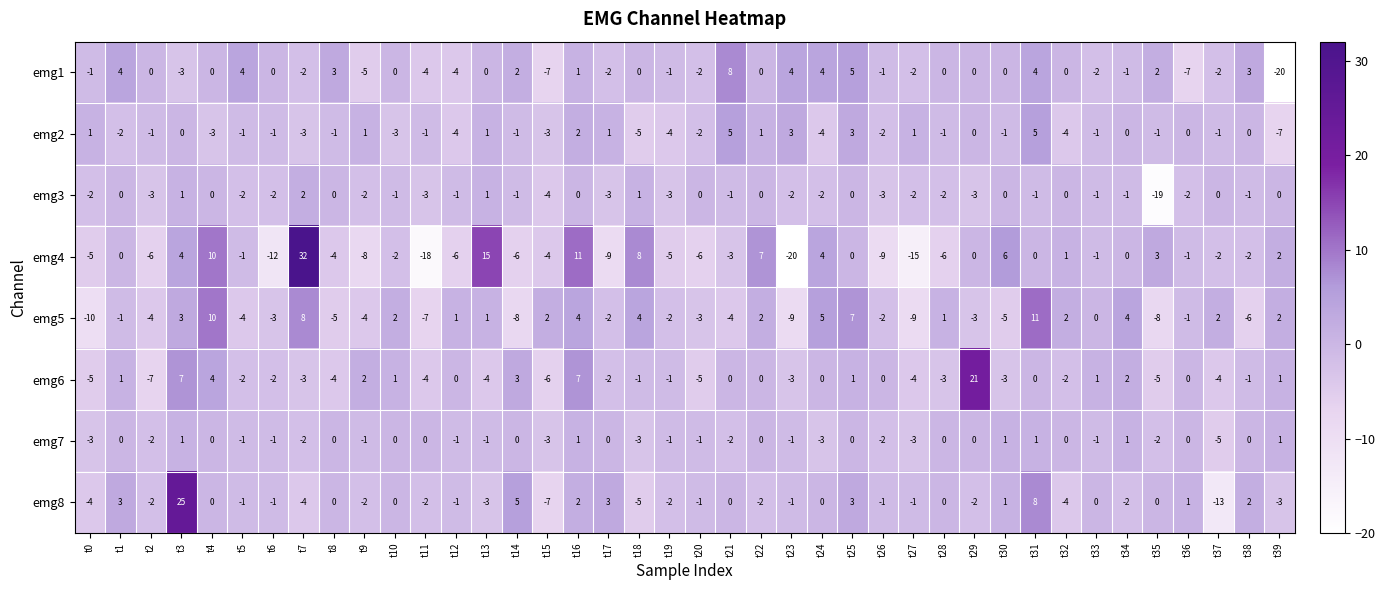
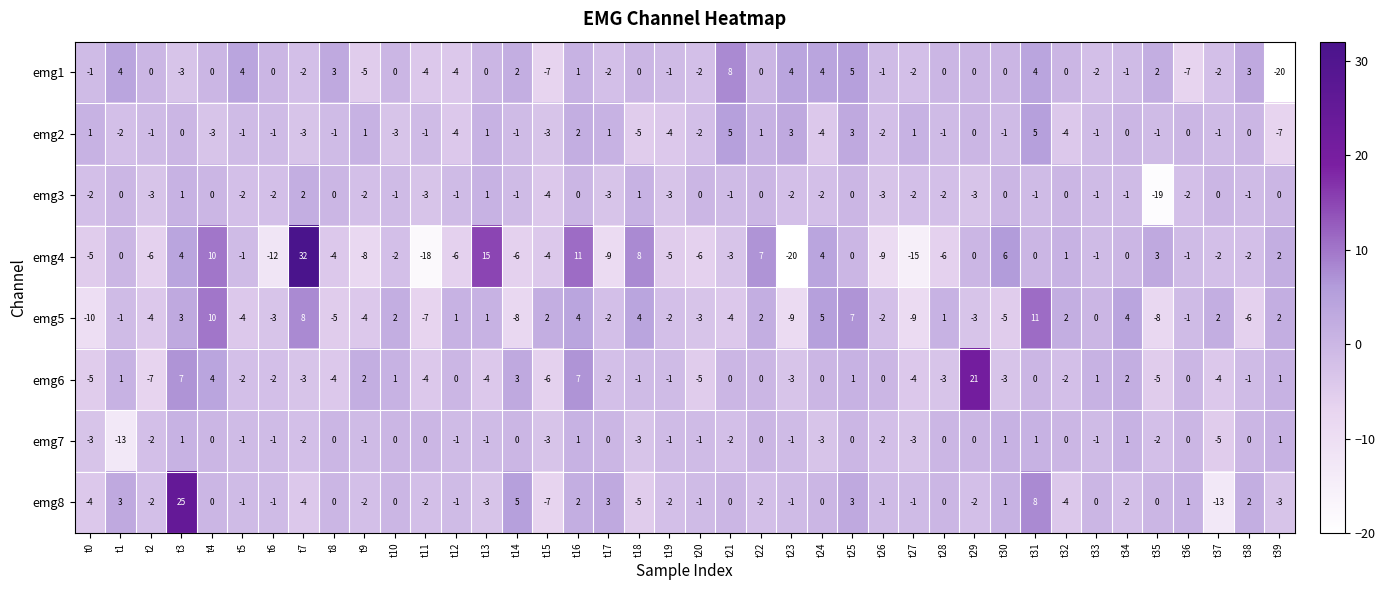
emg7, t1: 0 -> -13
